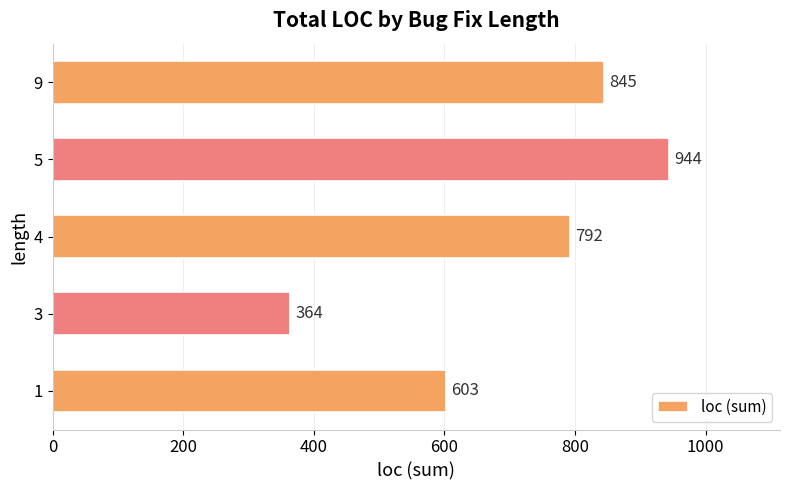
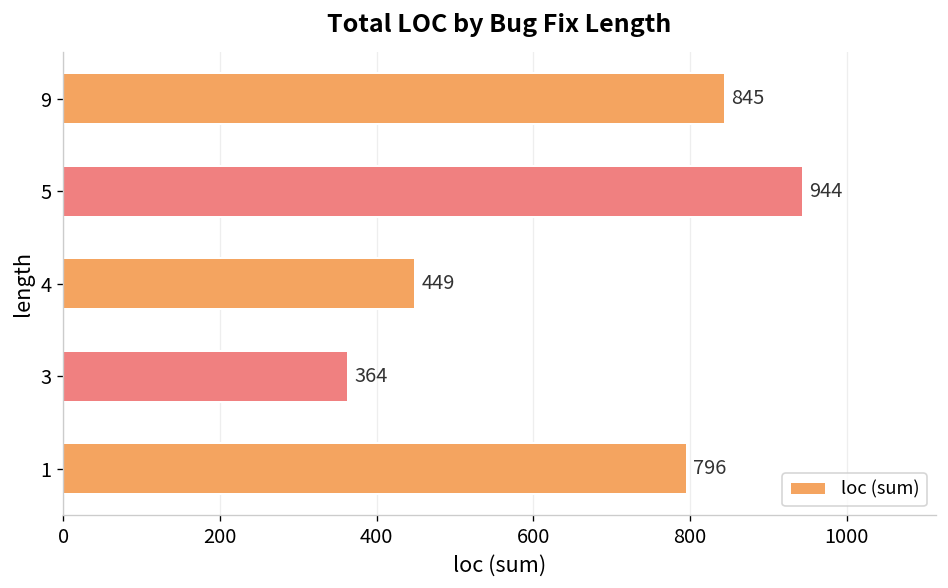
4: 792 -> 449
1: 603 -> 796
